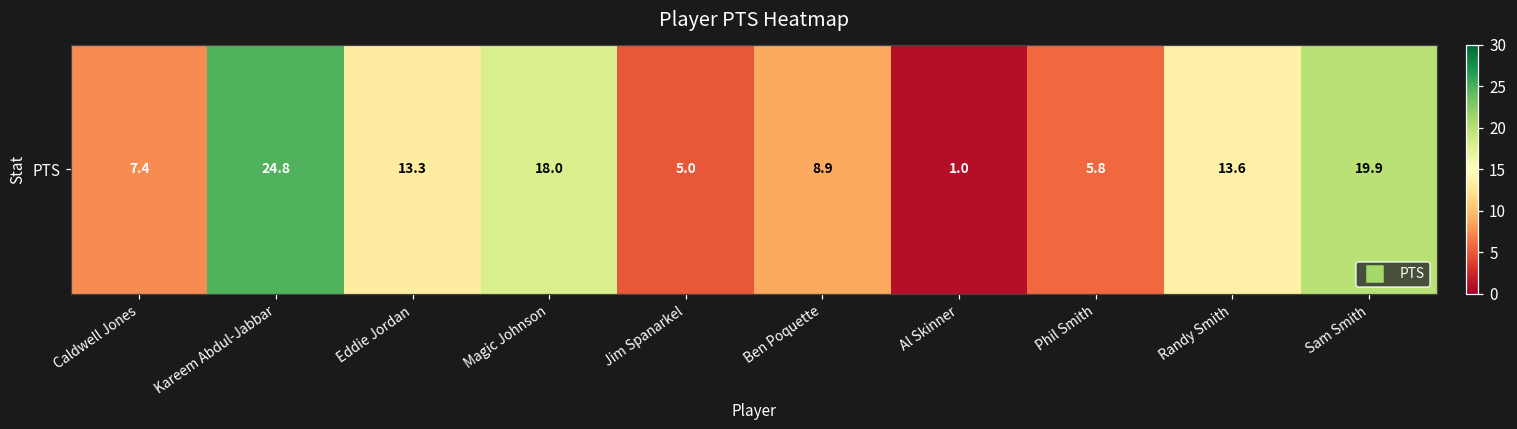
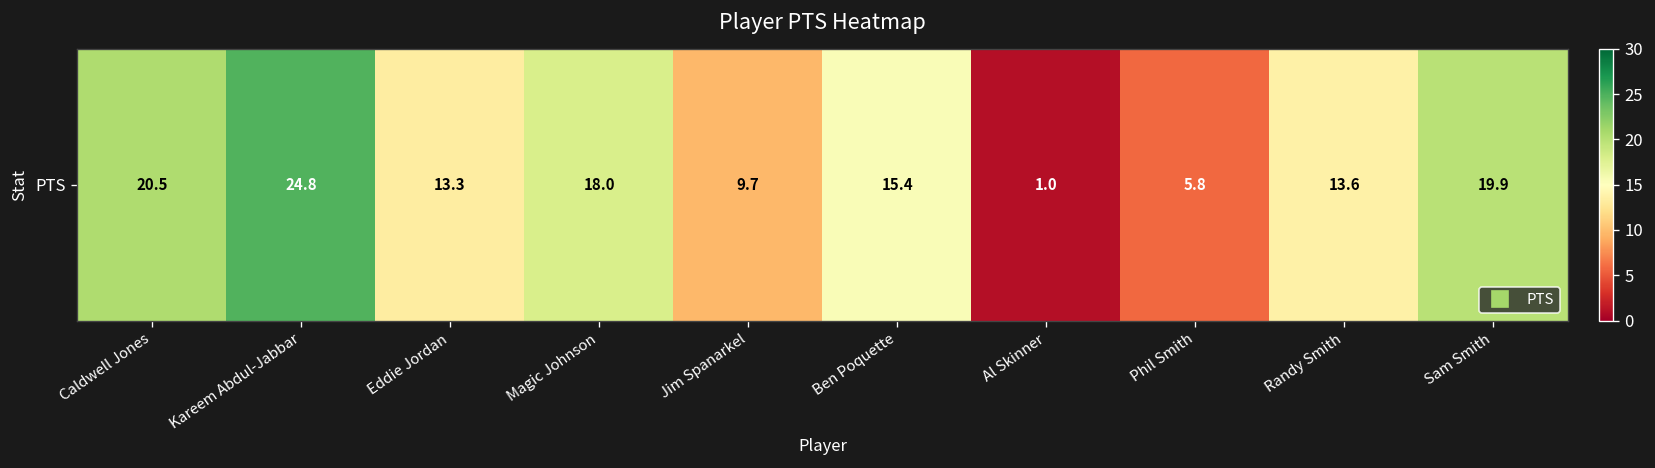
PTS, Caldwell Jones: 7.4 -> 20.5
PTS, Jim Spanarkel: 5.0 -> 9.7
PTS, Ben Poquette: 8.9 -> 15.4
